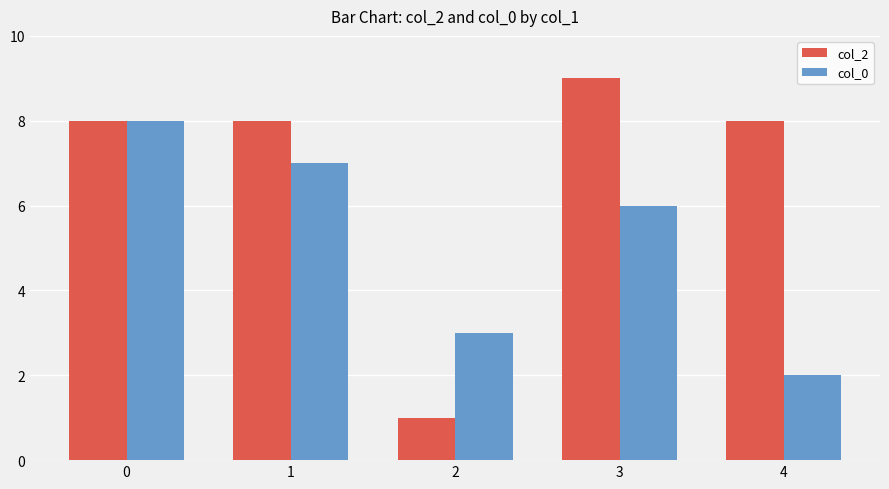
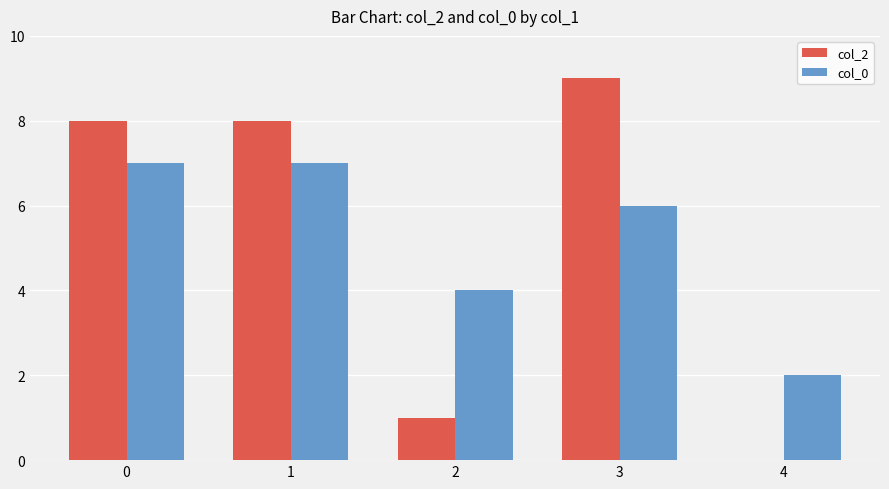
col_0, 0: 8 -> 7
col_0, 2: 3 -> 4
col_2, 4: 8 -> 0
